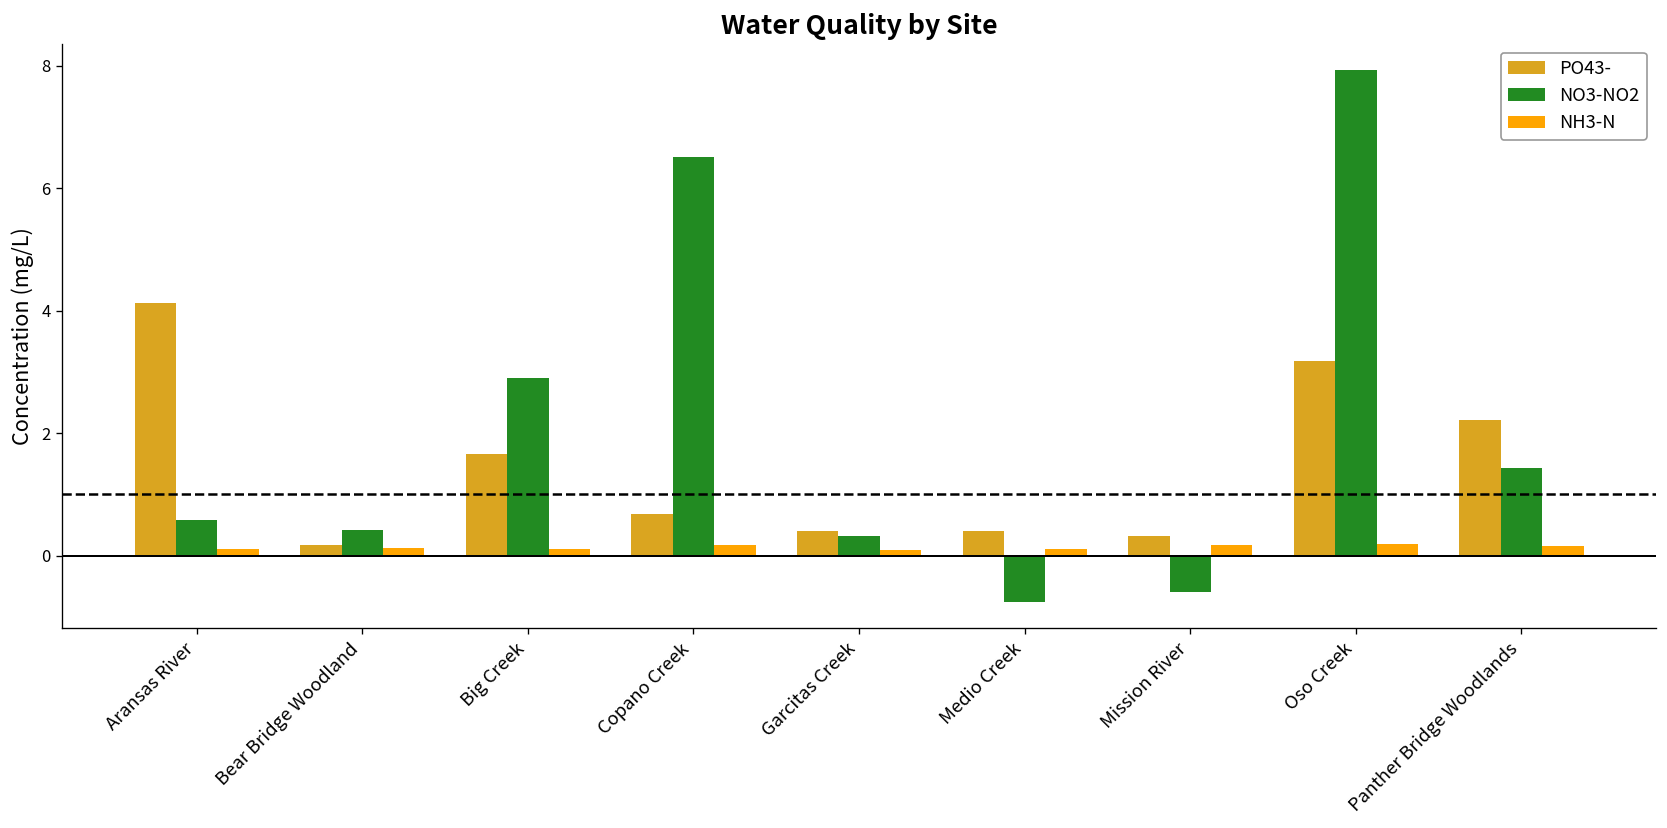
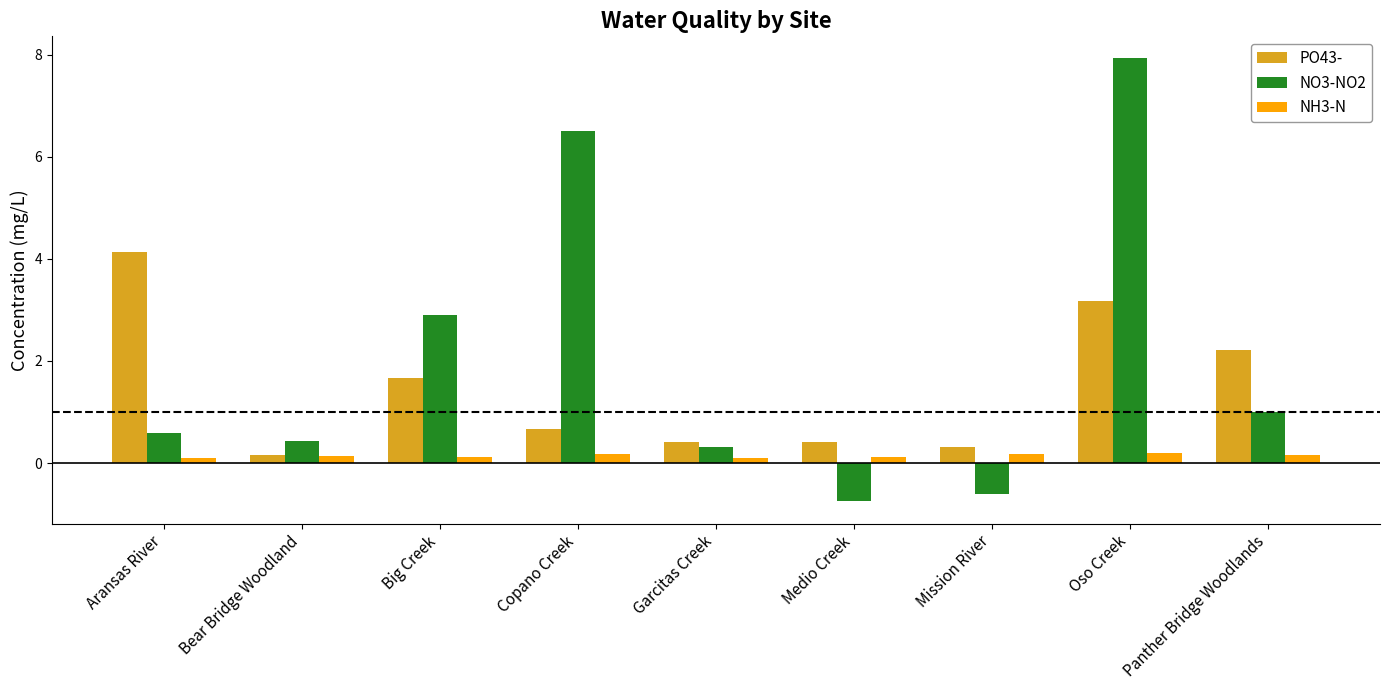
NO3-NO2, Panther Bridge Woodlands: 1.4 -> 1.0
